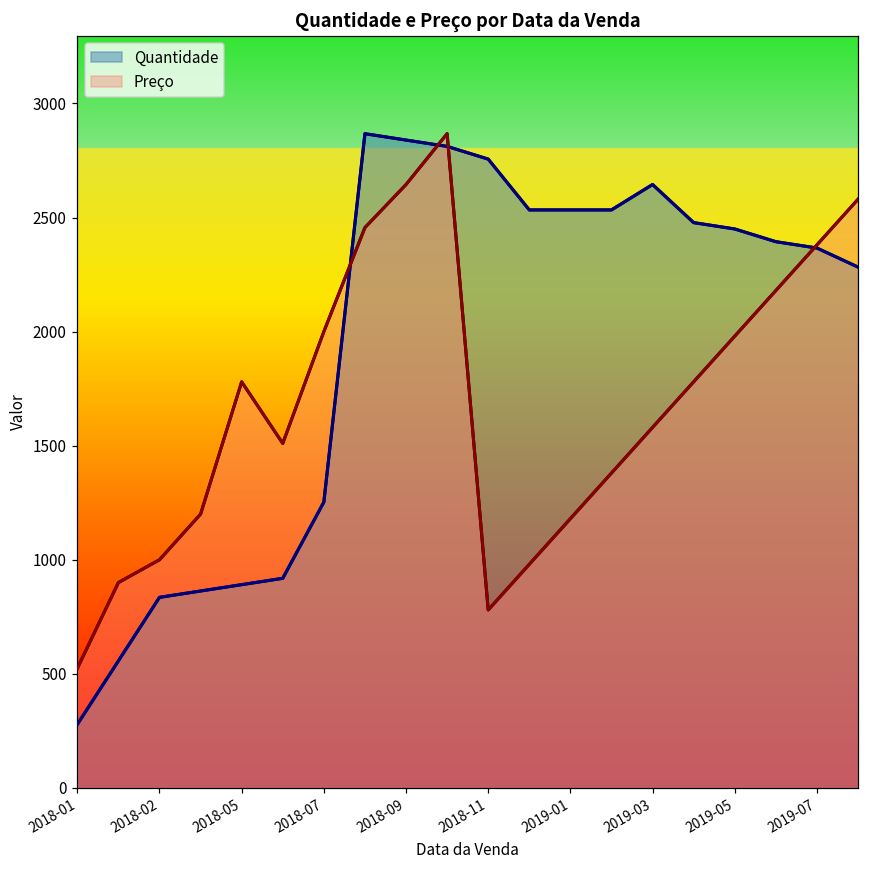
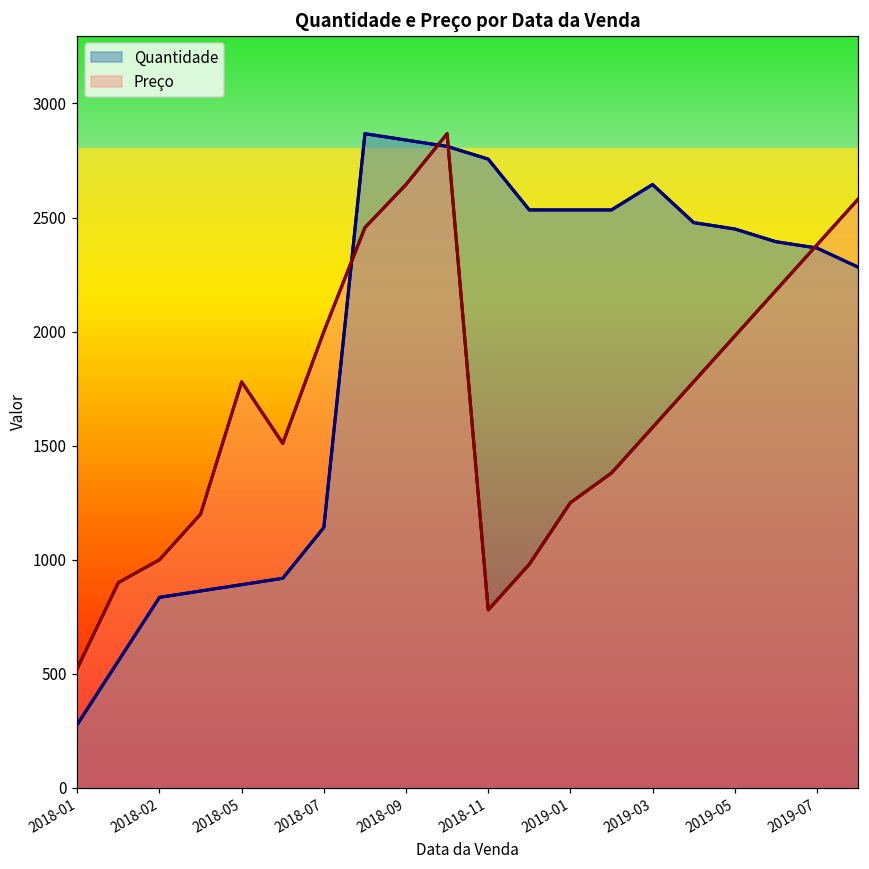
Quantidade, 2018-07: 1250 -> 1140
Preço, 2019-01: 1180 -> 1250
